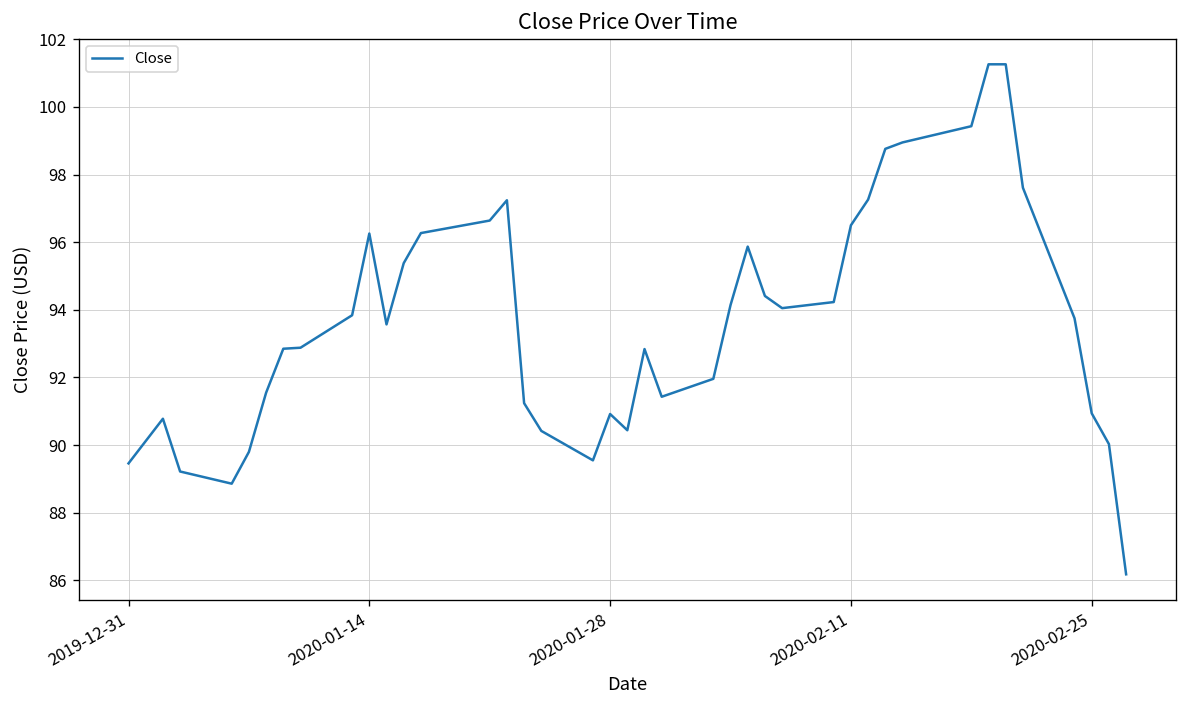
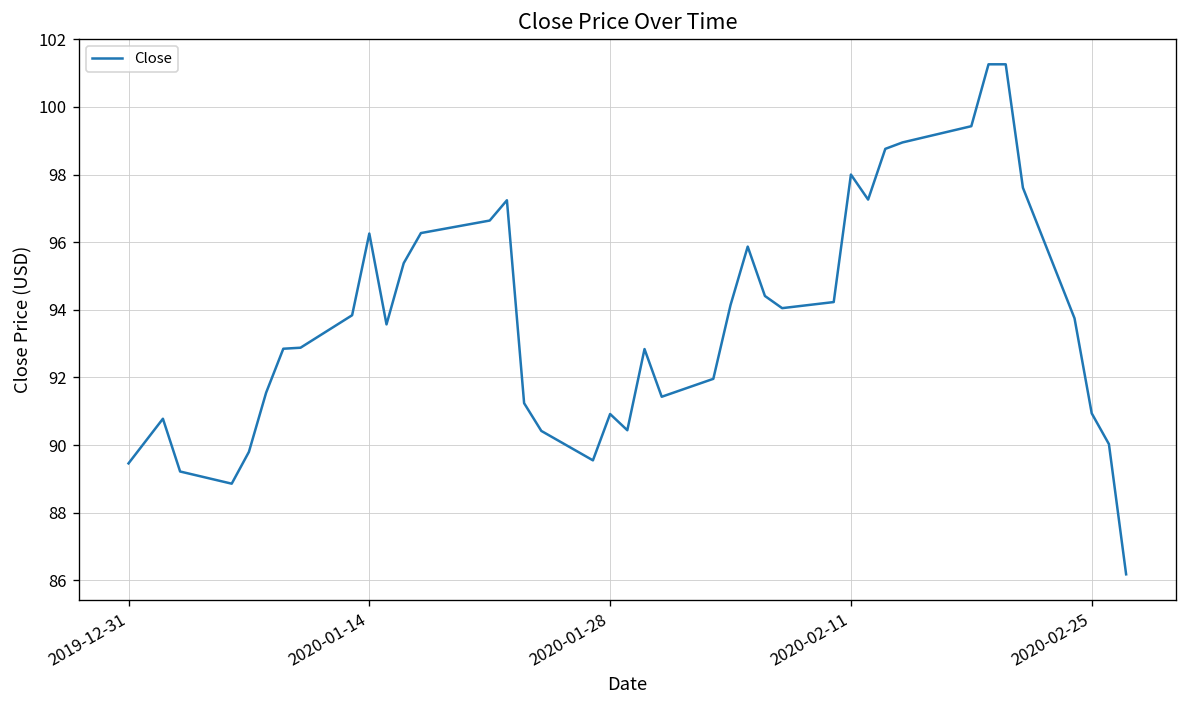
2020-02-11: 96.5 -> 98.0
